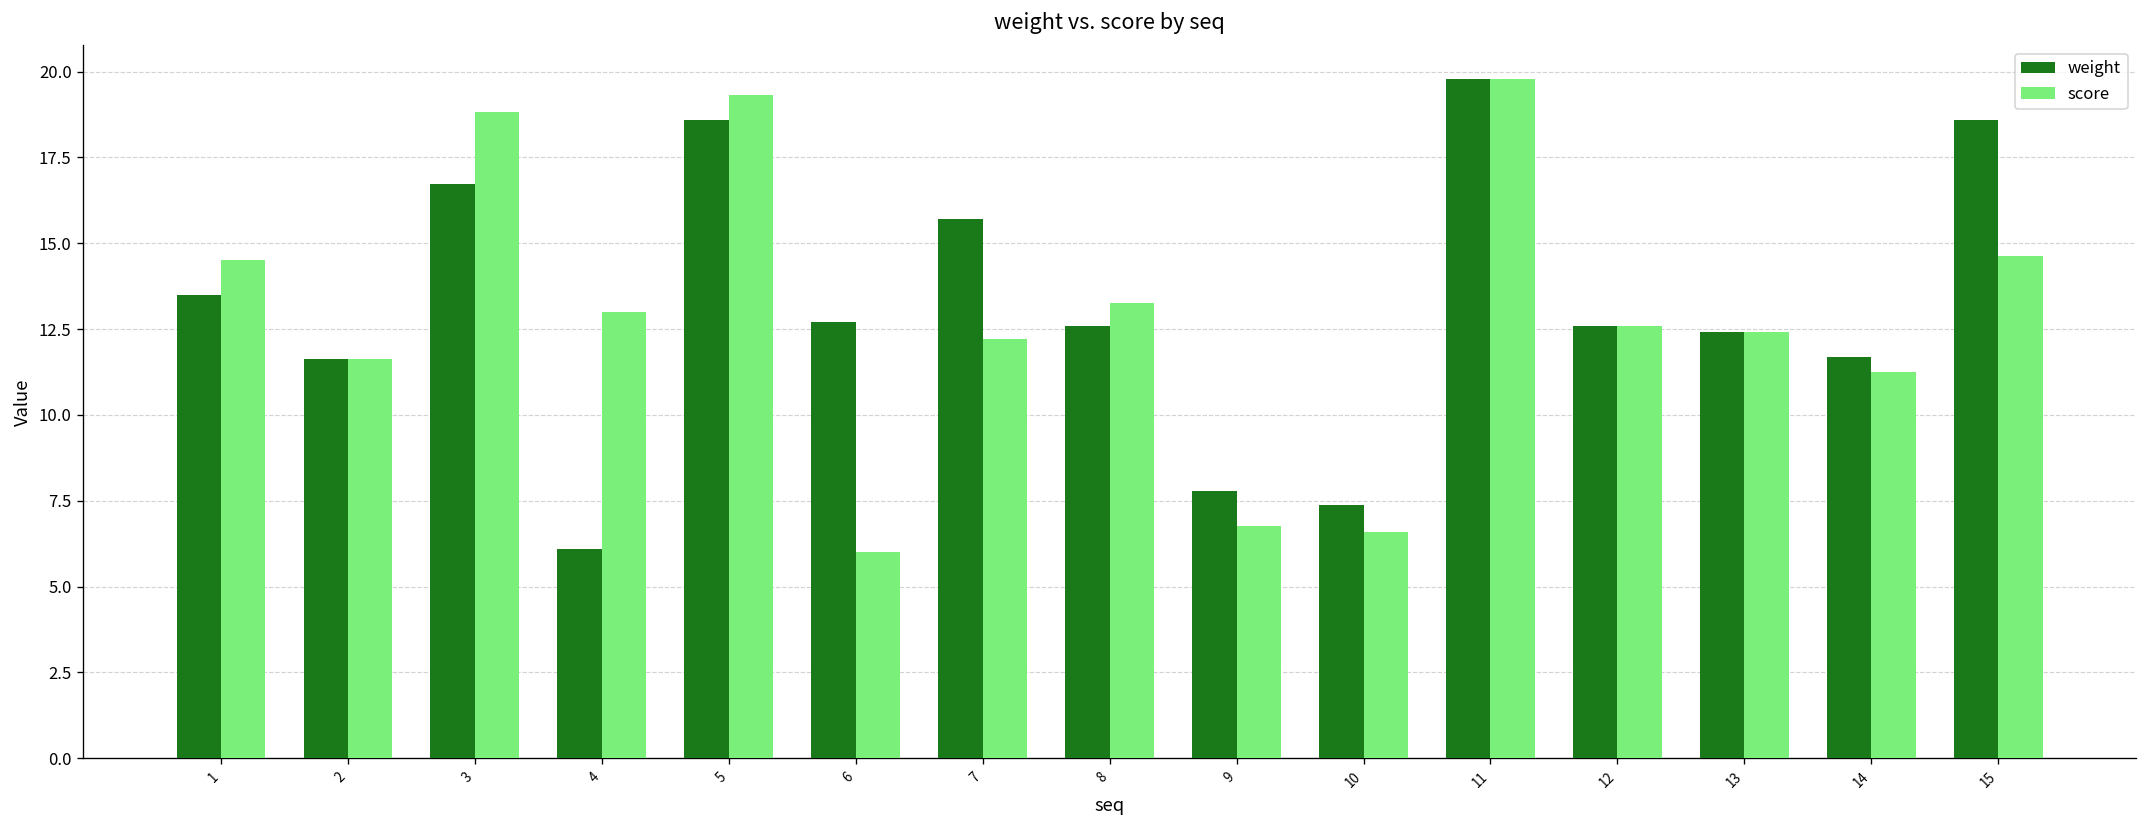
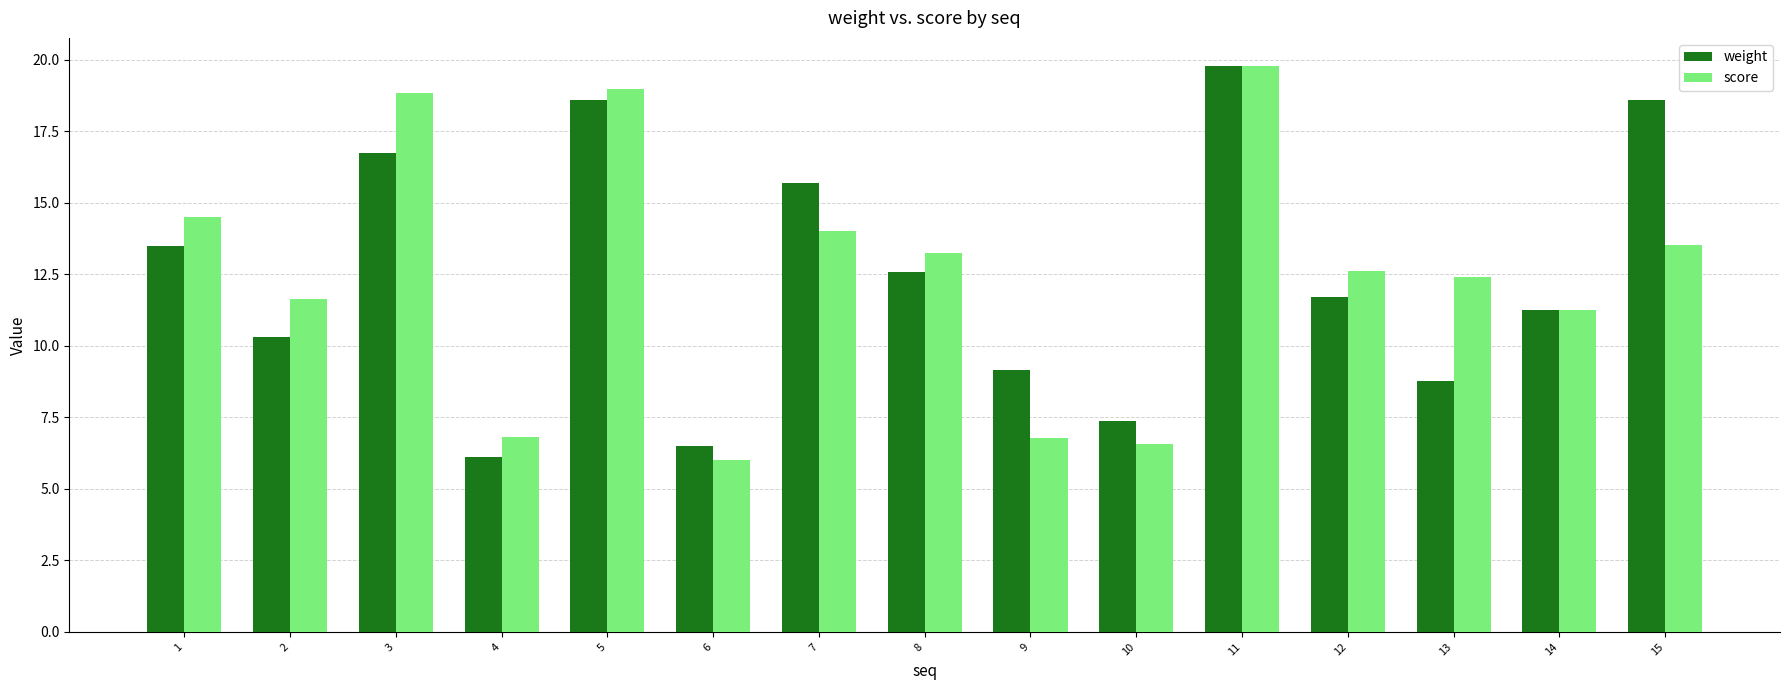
weight, 2: 11.6 -> 10.3
score, 4: 13.0 -> 6.8
score, 5: 19.3 -> 19.0
weight, 6: 12.7 -> 6.5
score, 7: 12.2 -> 14.0
weight, 9: 7.8 -> 9.2
weight, 12: 12.6 -> 11.7
weight, 13: 12.4 -> 8.8
weight, 14: 11.7 -> 11.2
score, 15: 14.6 -> 13.5
